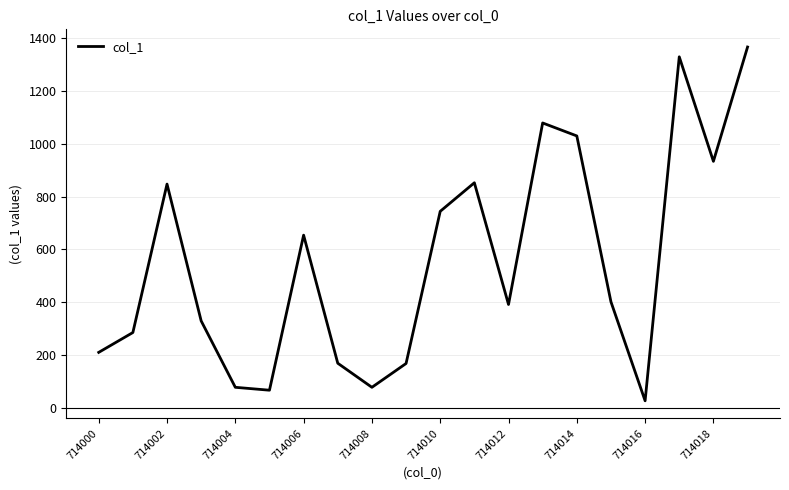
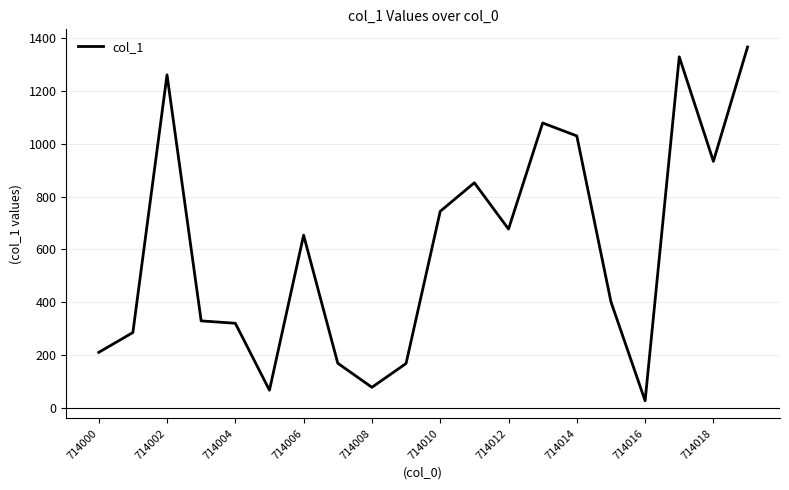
714002: 850 -> 1260
714004: 80 -> 320
714012: 390 -> 680
